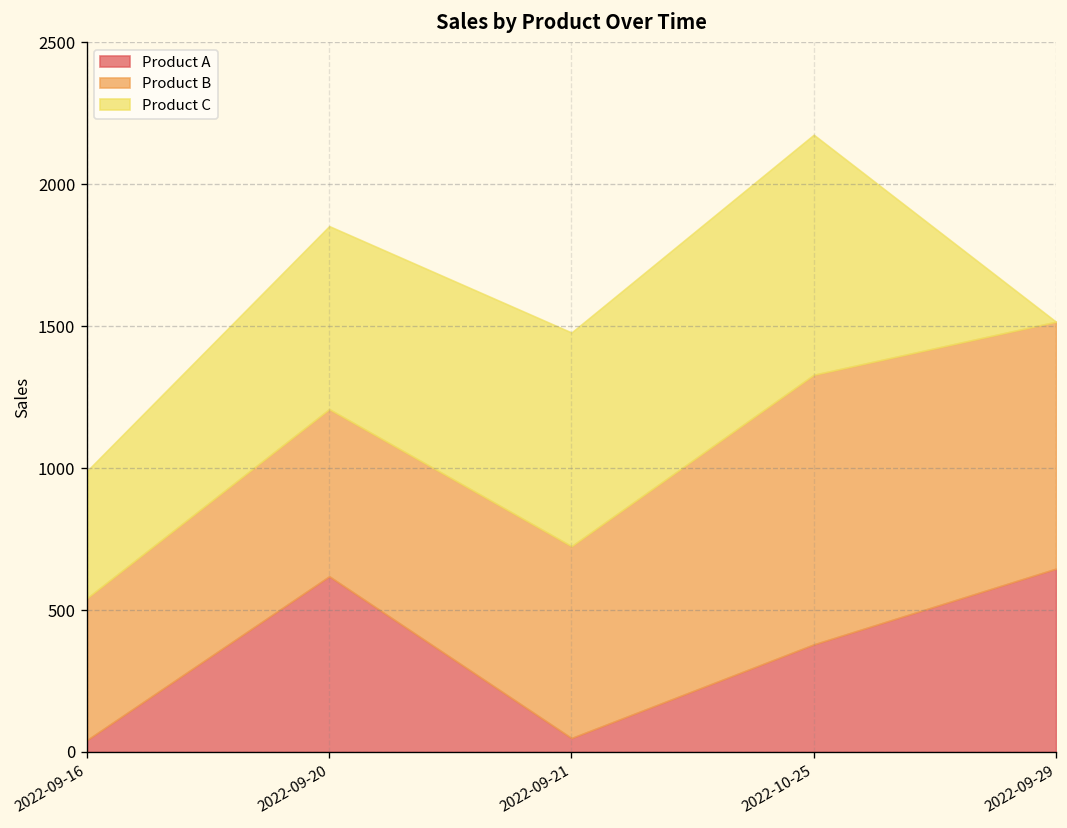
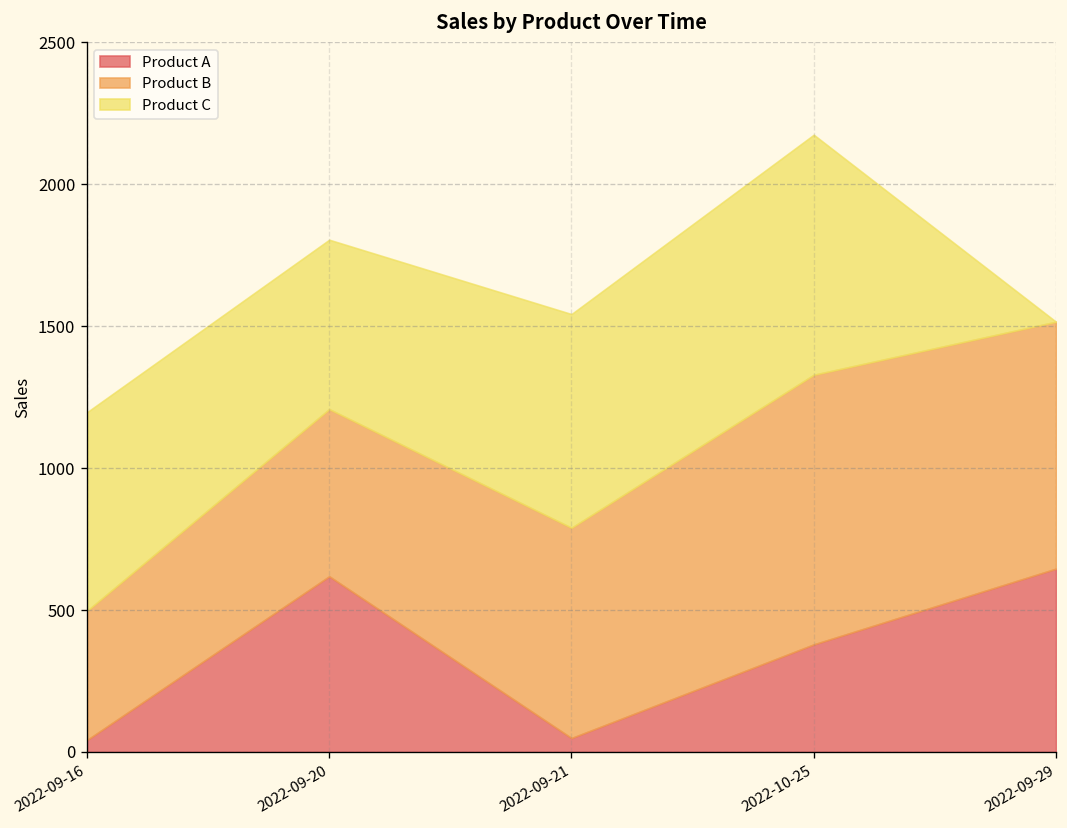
Product B, 2022-09-16: 500 -> 460
Product C, 2022-09-16: 450 -> 700
Product C, 2022-09-20: 650 -> 600
Product B, 2022-09-21: 680 -> 740
